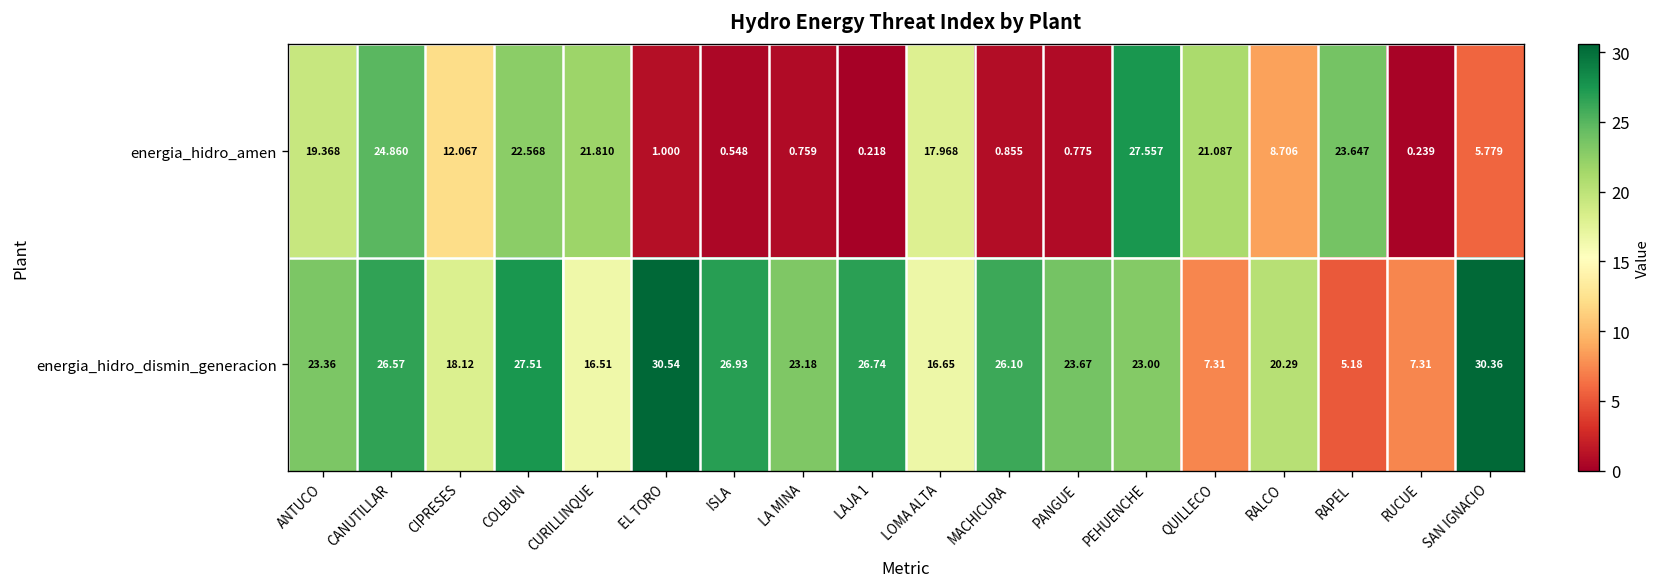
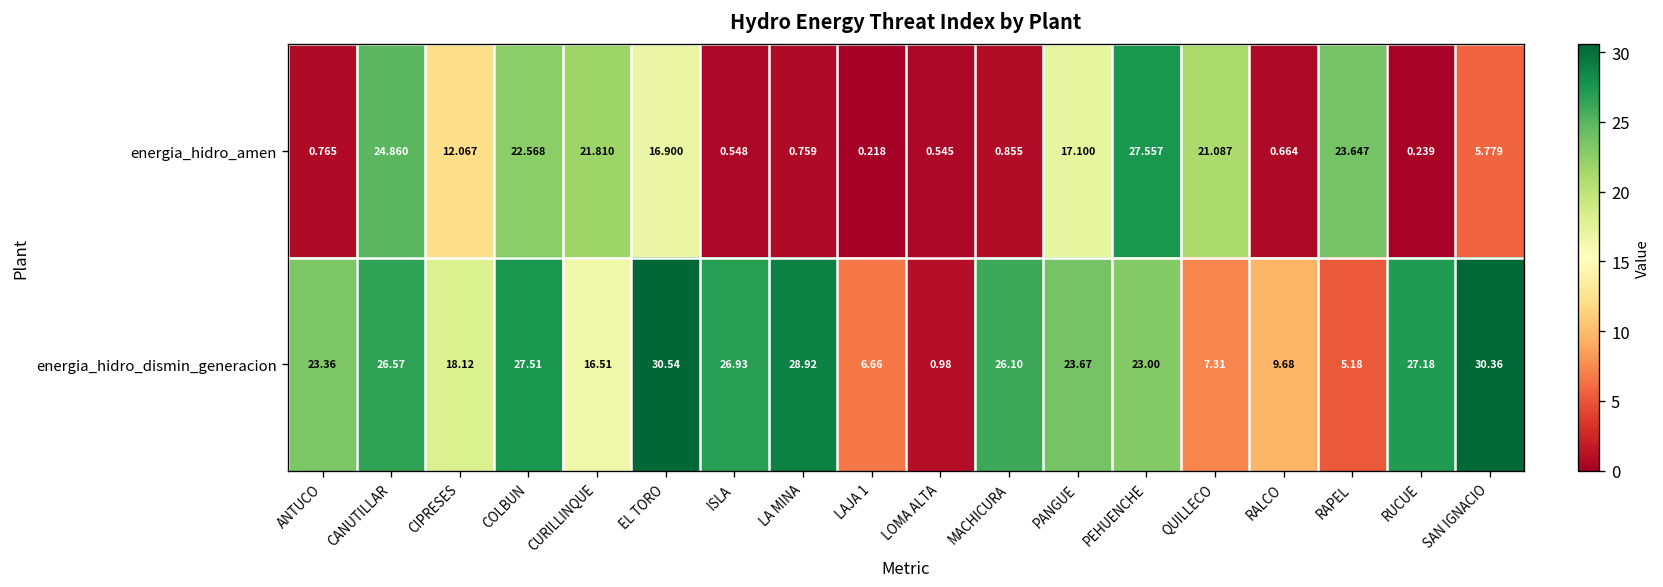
energia_hidro_amen, ANTUCO: 19.368 -> 0.765
energia_hidro_amen, EL TORO: 1.000 -> 16.900
energia_hidro_amen, LOMA ALTA: 17.968 -> 0.545
energia_hidro_amen, PANGUE: 0.775 -> 17.100
energia_hidro_amen, RALCO: 8.706 -> 0.664
energia_hidro_dismin_generacion, LA MINA: 23.18 -> 28.92
energia_hidro_dismin_generacion, LAJA 1: 26.74 -> 6.66
energia_hidro_dismin_generacion, LOMA ALTA: 16.65 -> 0.98
energia_hidro_dismin_generacion, RALCO: 20.29 -> 9.68
energia_hidro_dismin_generacion, RUCUE: 7.31 -> 27.18
